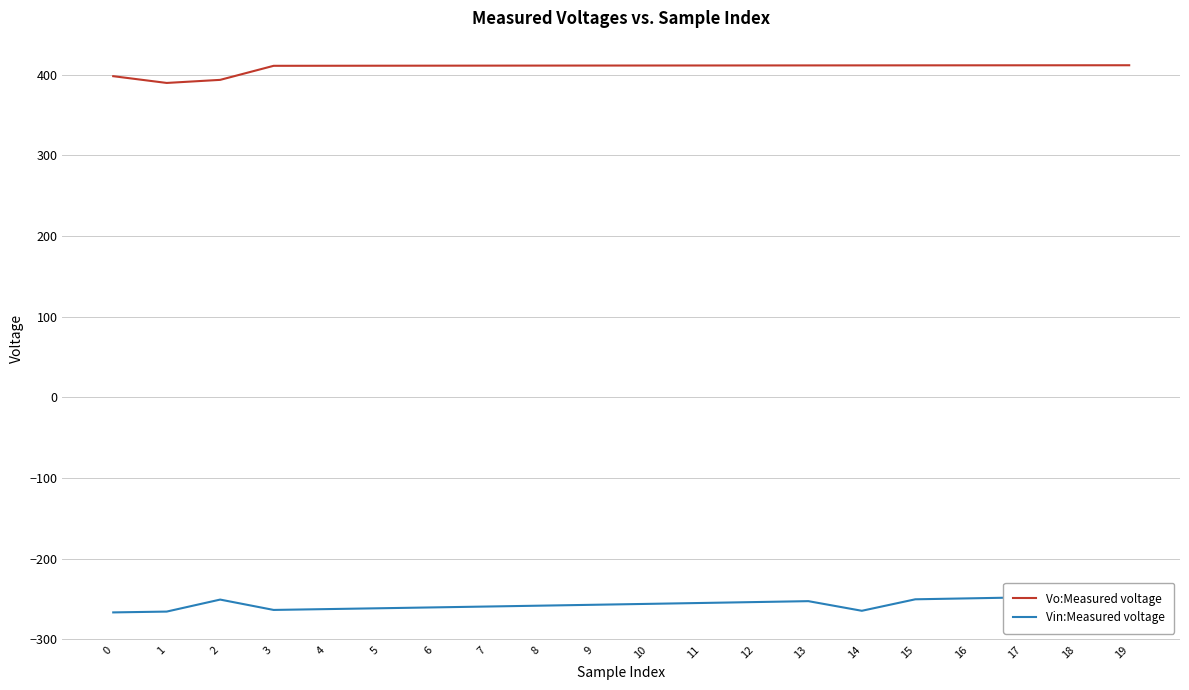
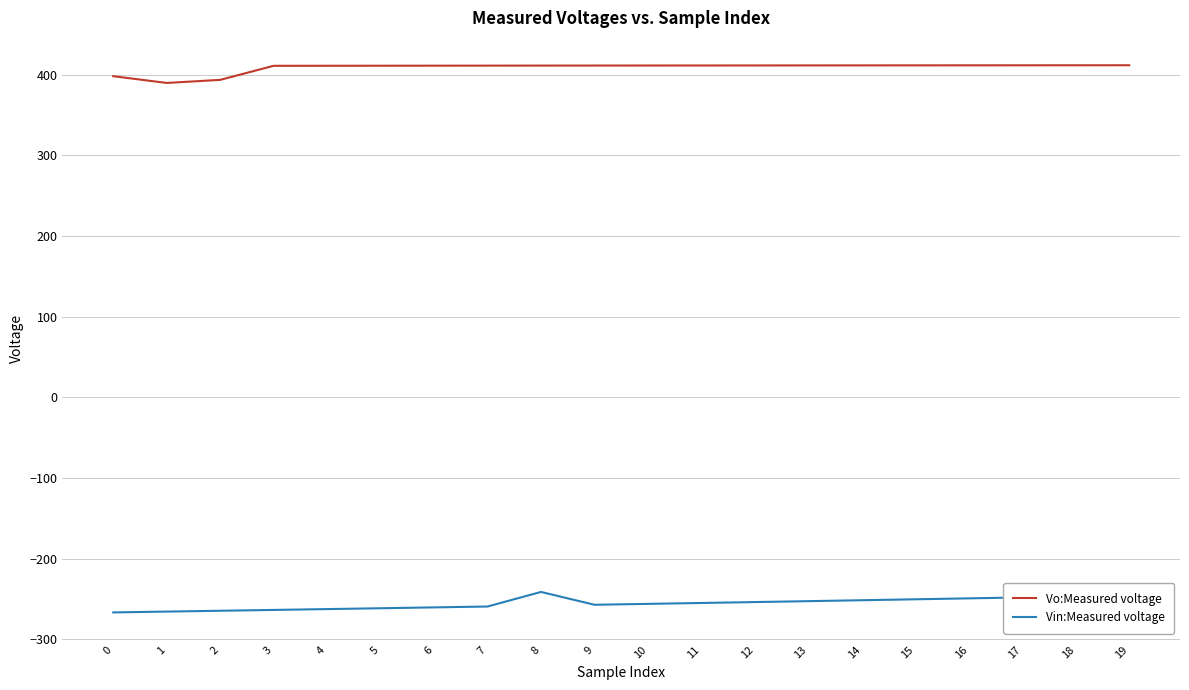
Vin:Measured voltage, 2: -250 -> -260
Vin:Measured voltage, 8: -260 -> -240
Vin:Measured voltage, 14: -260 -> -250
